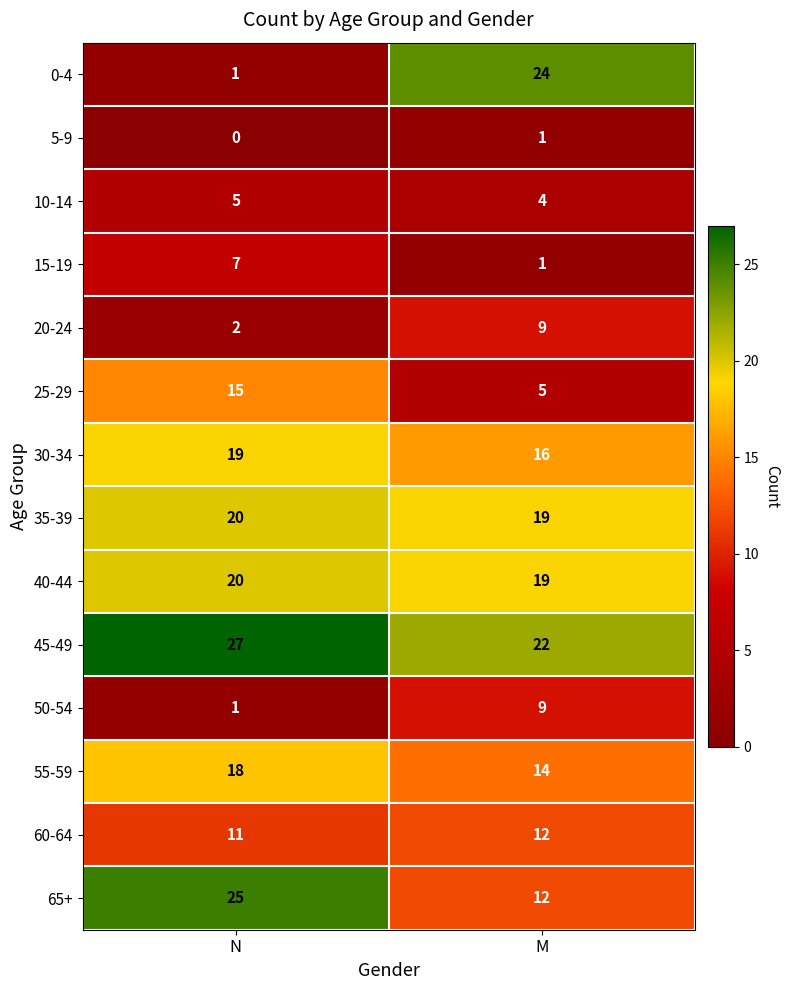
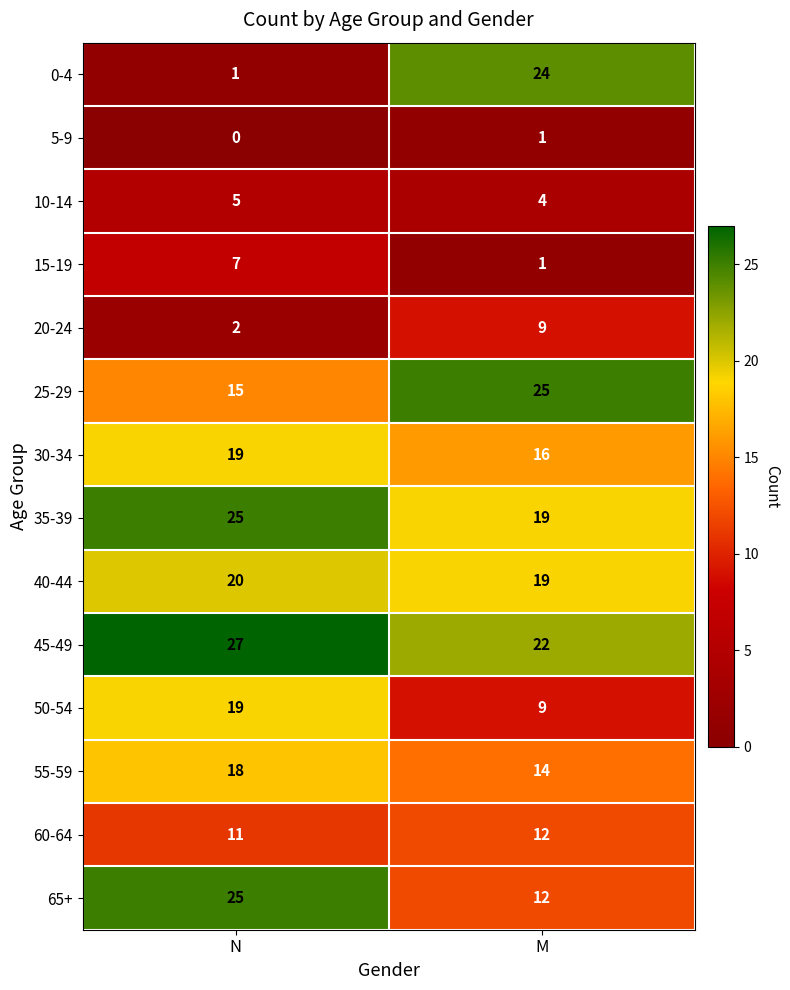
25-29, M: 5 -> 25
35-39, N: 20 -> 25
50-54, N: 1 -> 19
